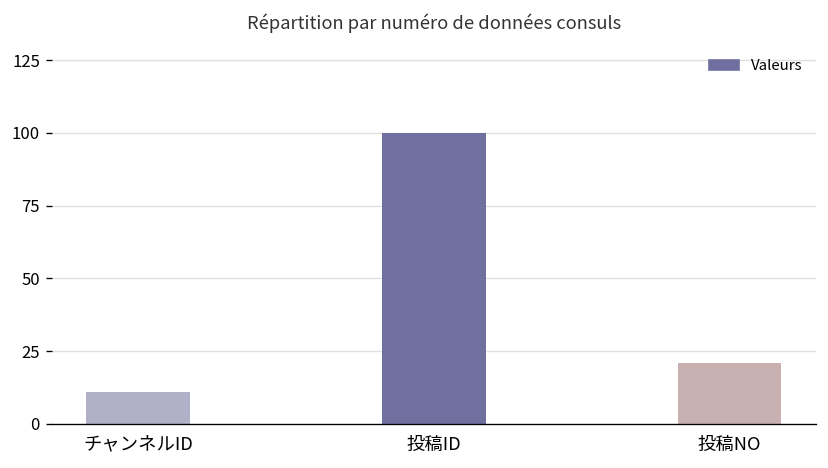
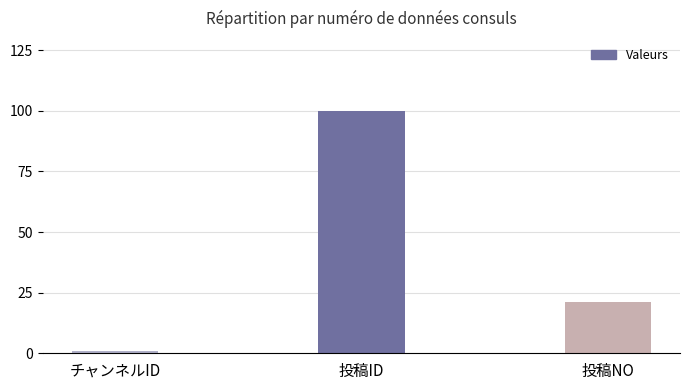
チャンネルID: 11 -> 1
